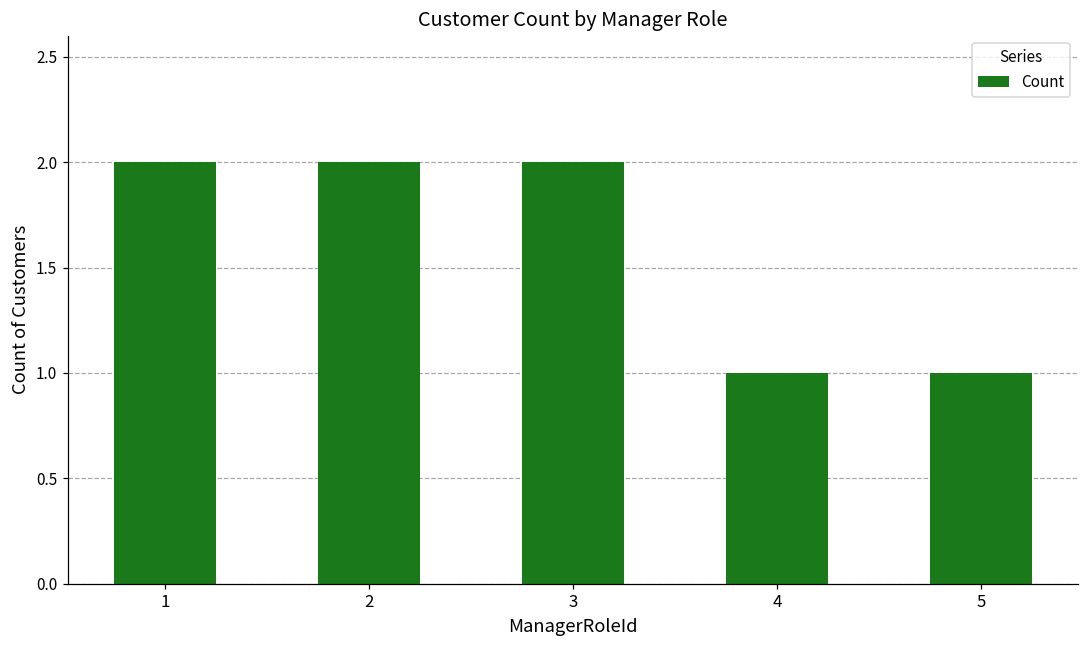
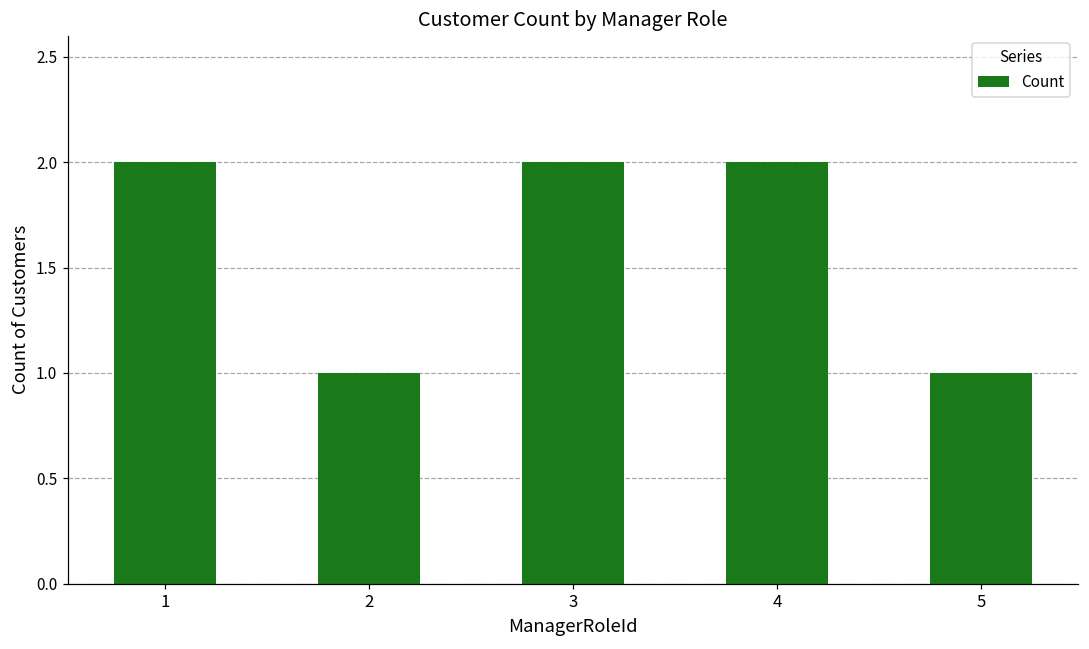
2: 2 -> 1
4: 1 -> 2
